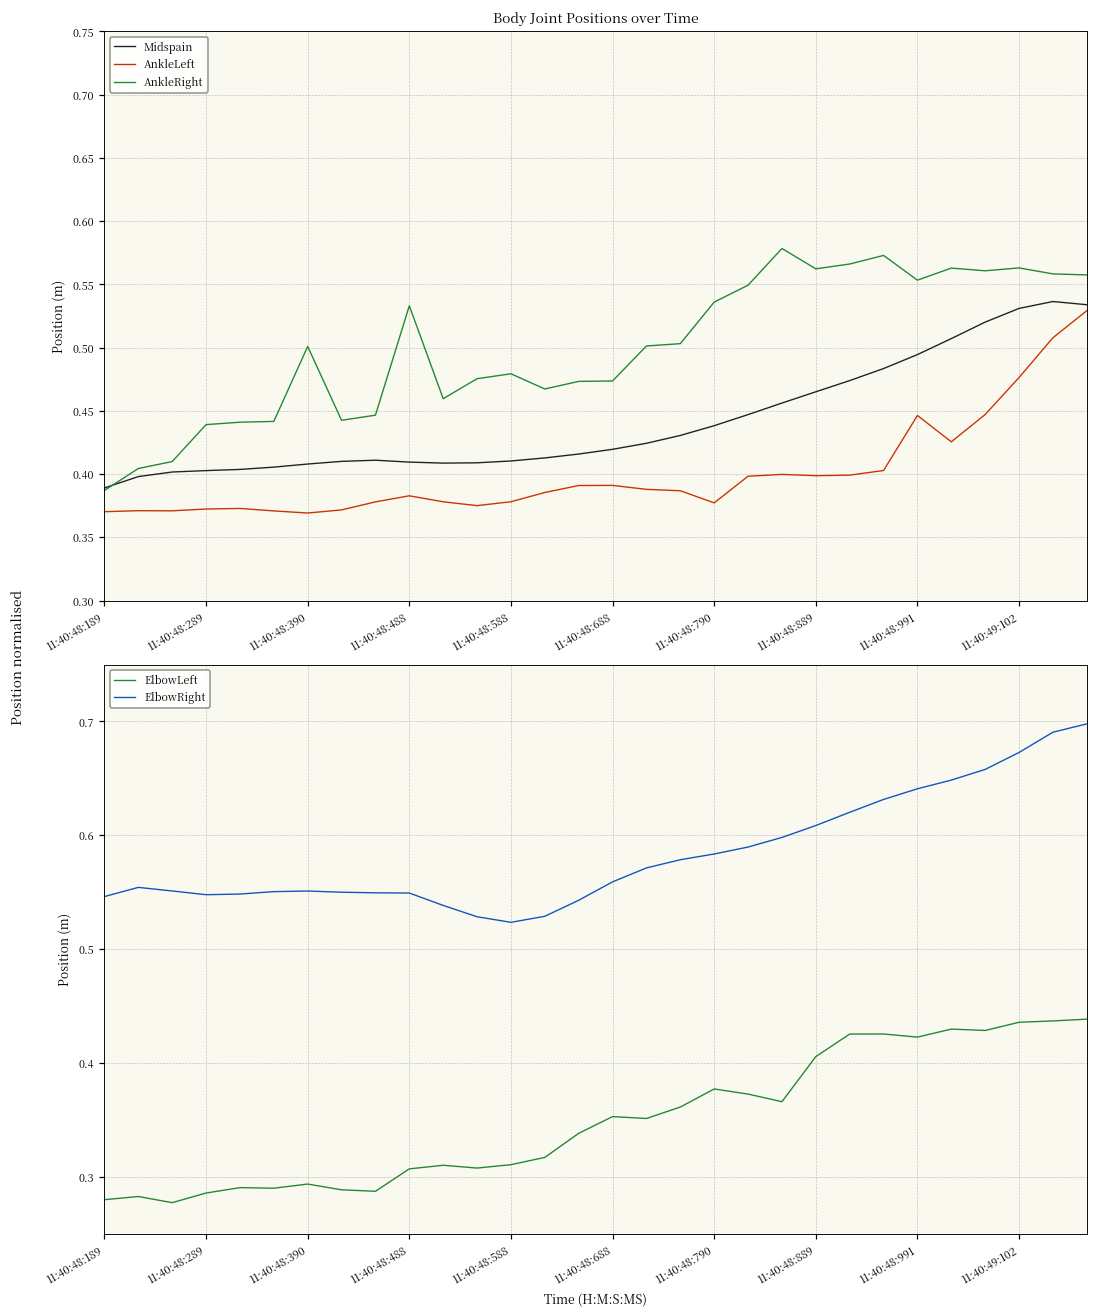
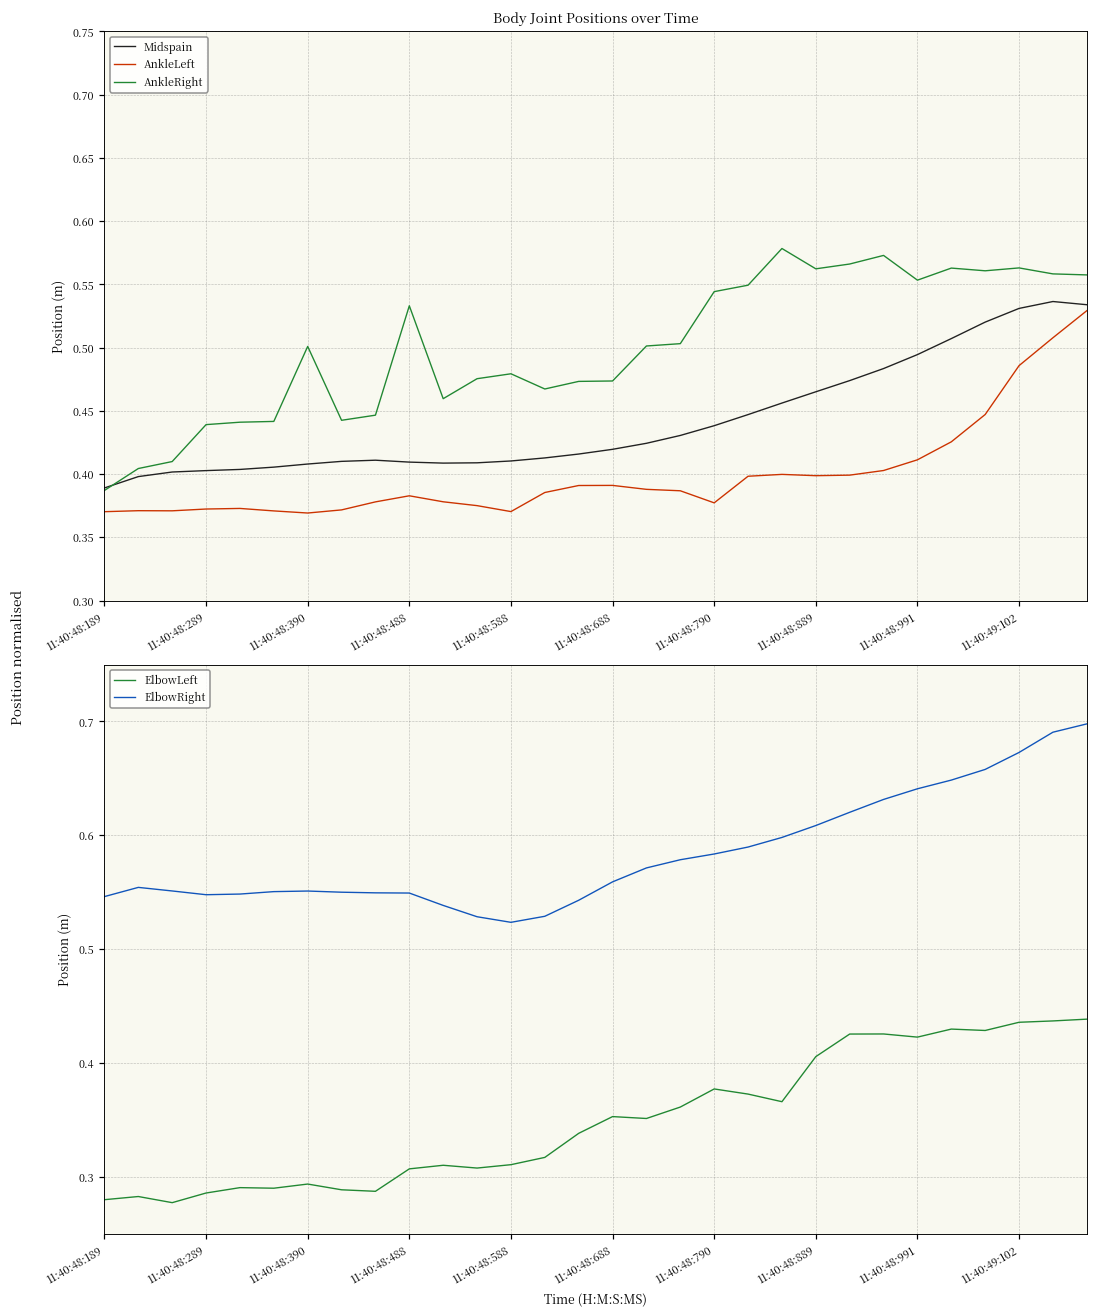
Body Joint Positions over Time, AnkleLeft, 11:40:48:588: 0.378 -> 0.370
Body Joint Positions over Time, AnkleRight, 11:40:48:790: 0.536 -> 0.544
Body Joint Positions over Time, AnkleLeft, 11:40:48:991: 0.446 -> 0.411
Body Joint Positions over Time, AnkleLeft, 11:40:49:102: 0.476 -> 0.486
